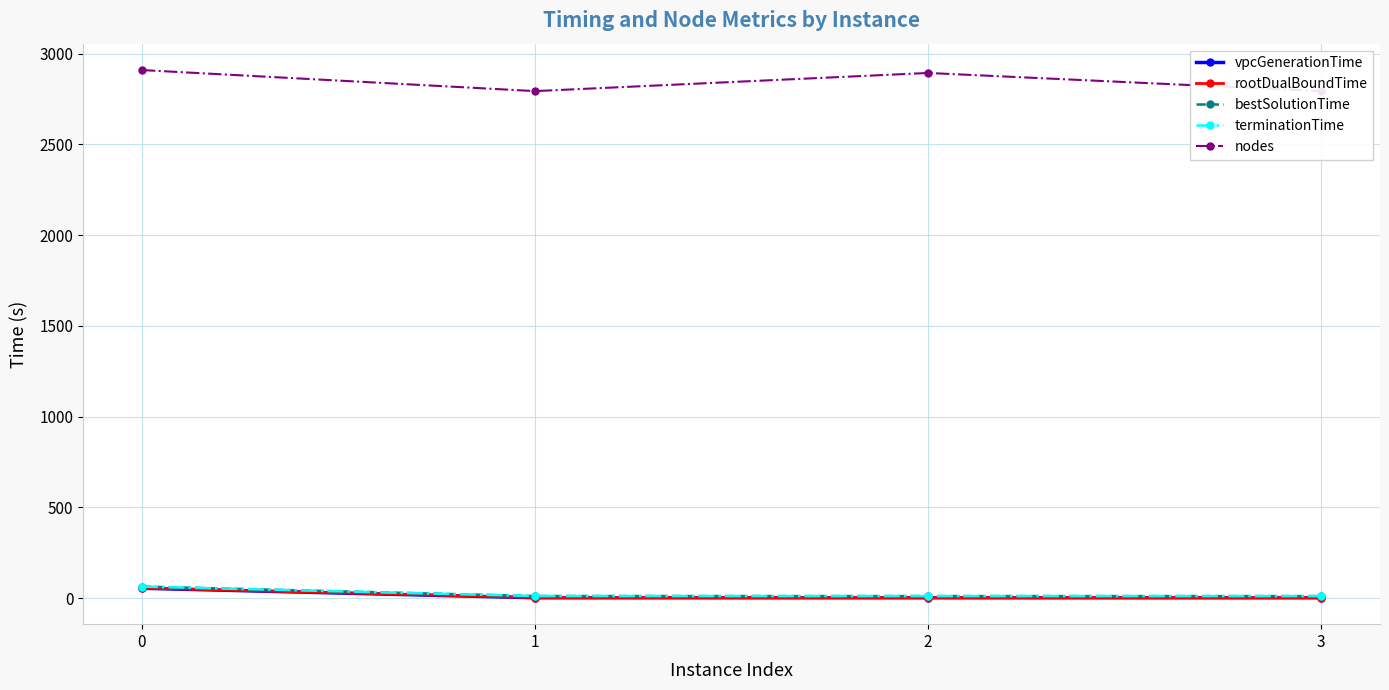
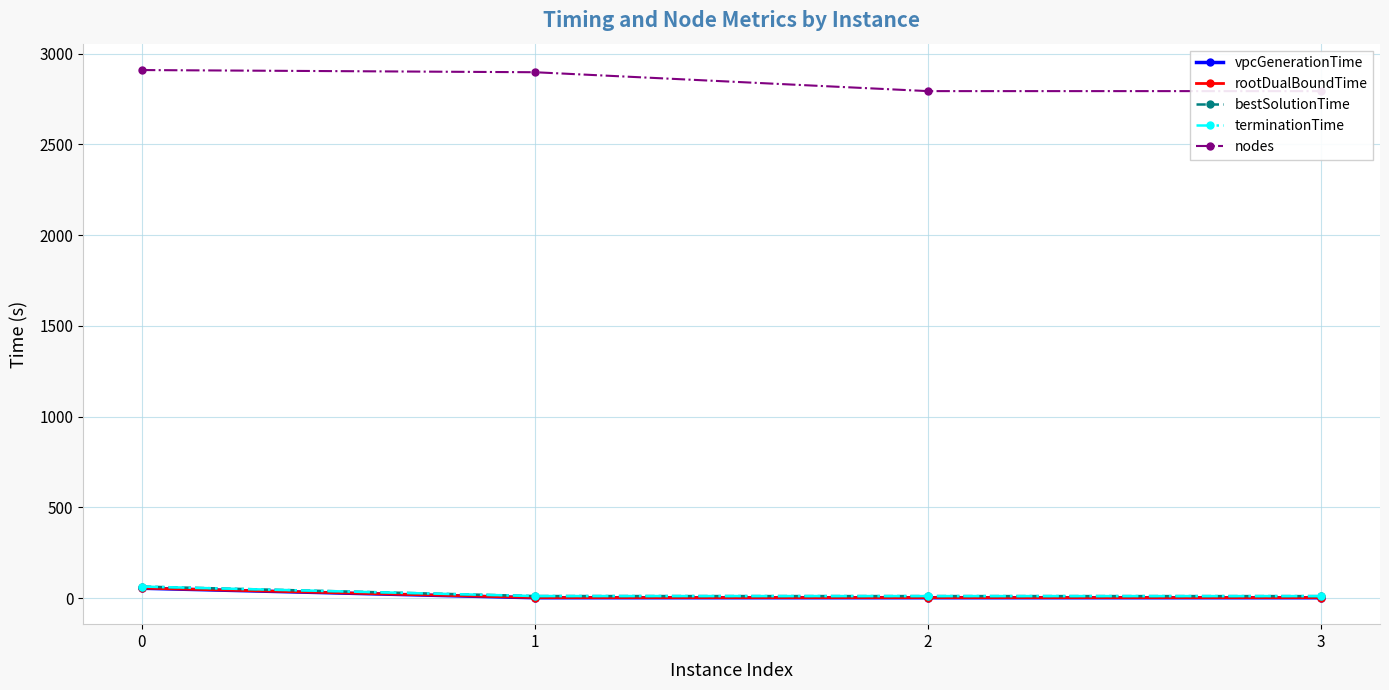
nodes, 1: 2790 -> 2900
nodes, 2: 2890 -> 2790
